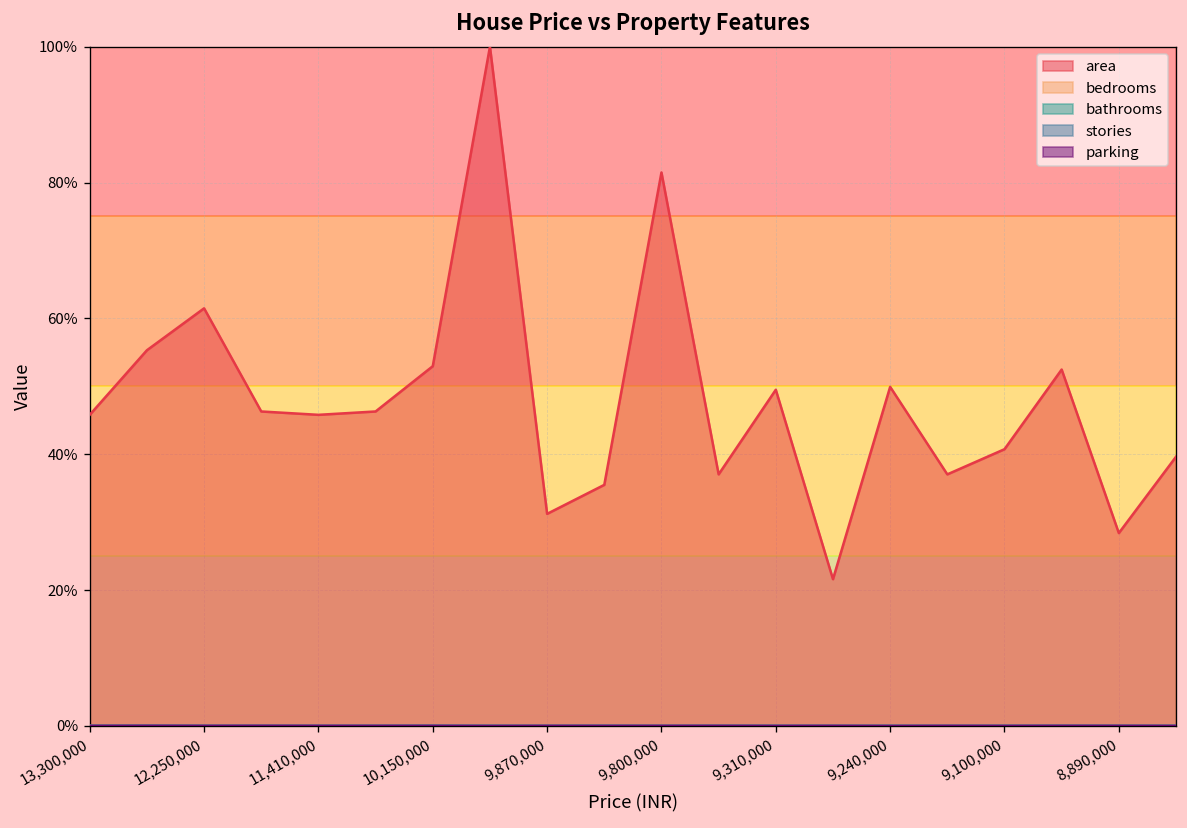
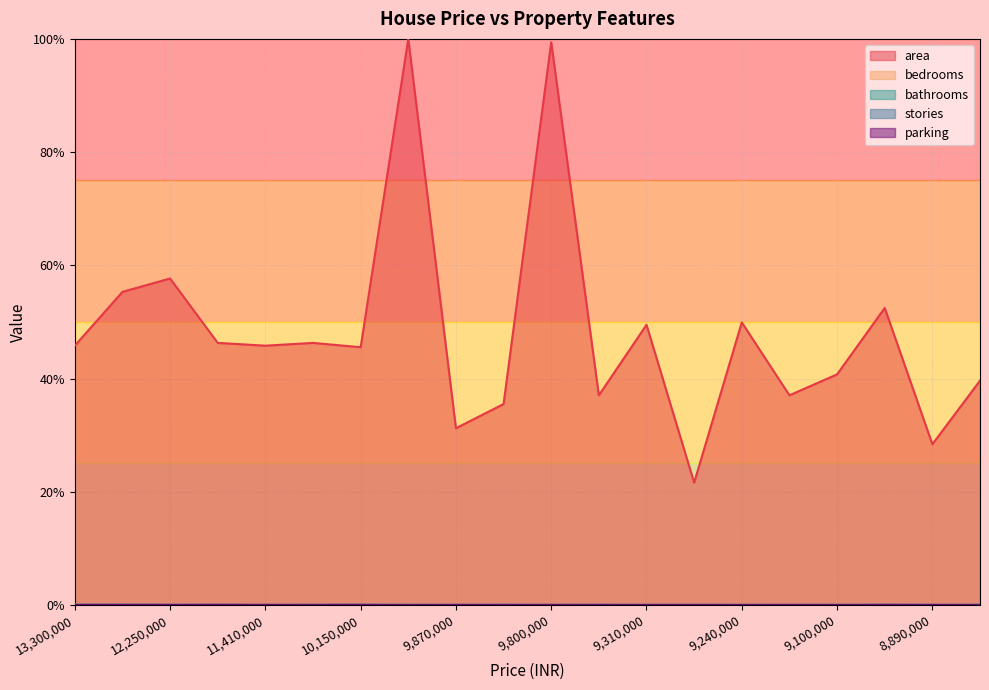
area, 12,250,000: 61% -> 58%
area, 10,150,000: 53% -> 46%
area, 9,800,000: 81% -> 99%
